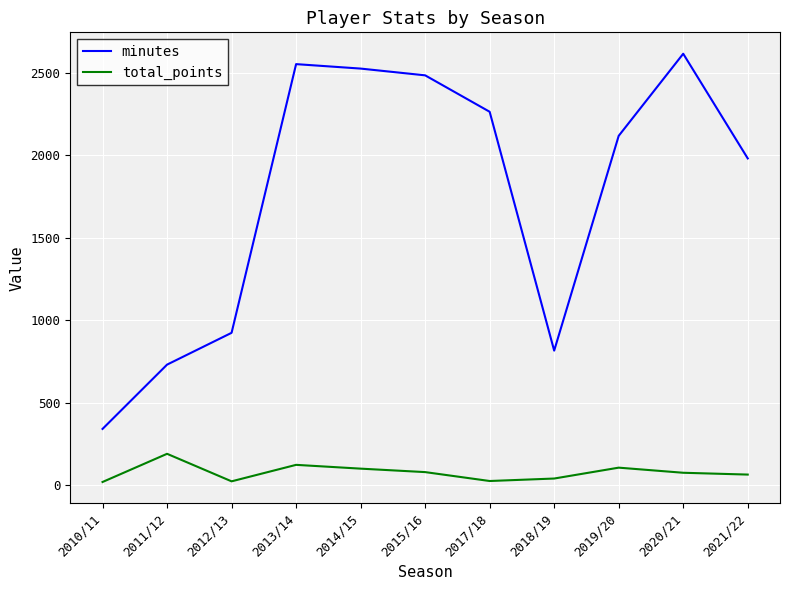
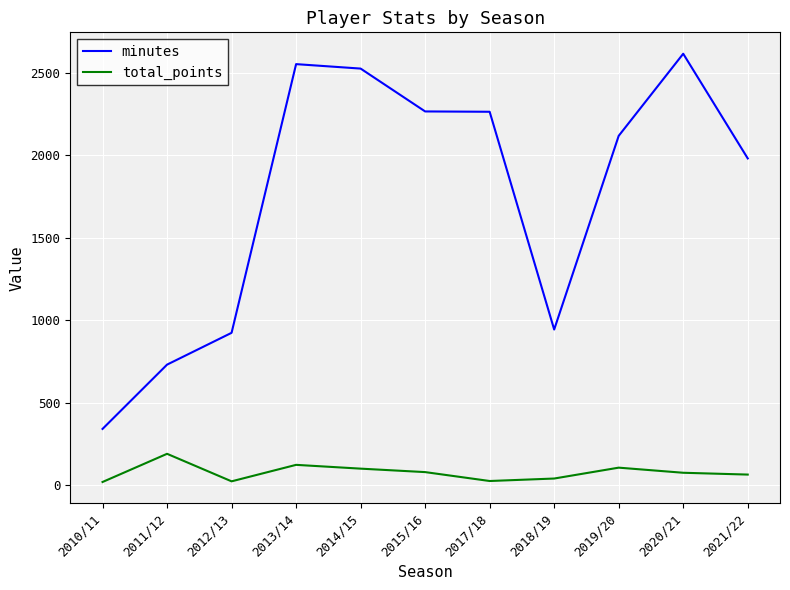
minutes, 2015/16: 2490 -> 2270
minutes, 2018/19: 820 -> 940
